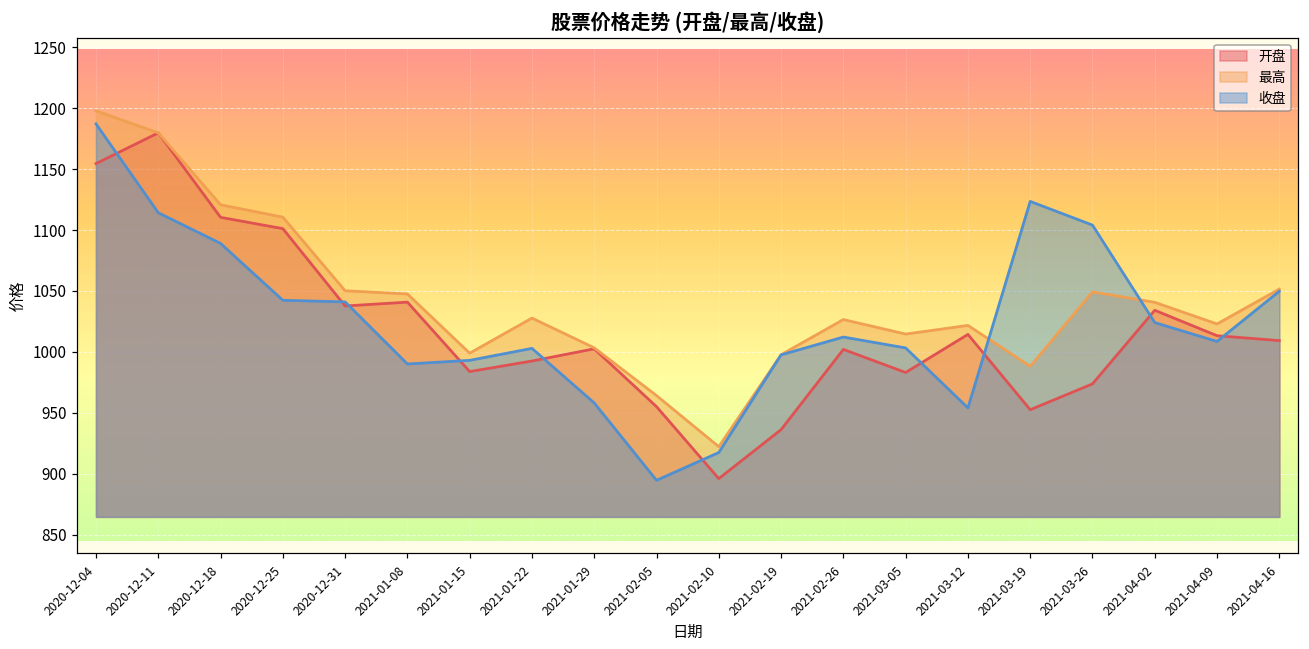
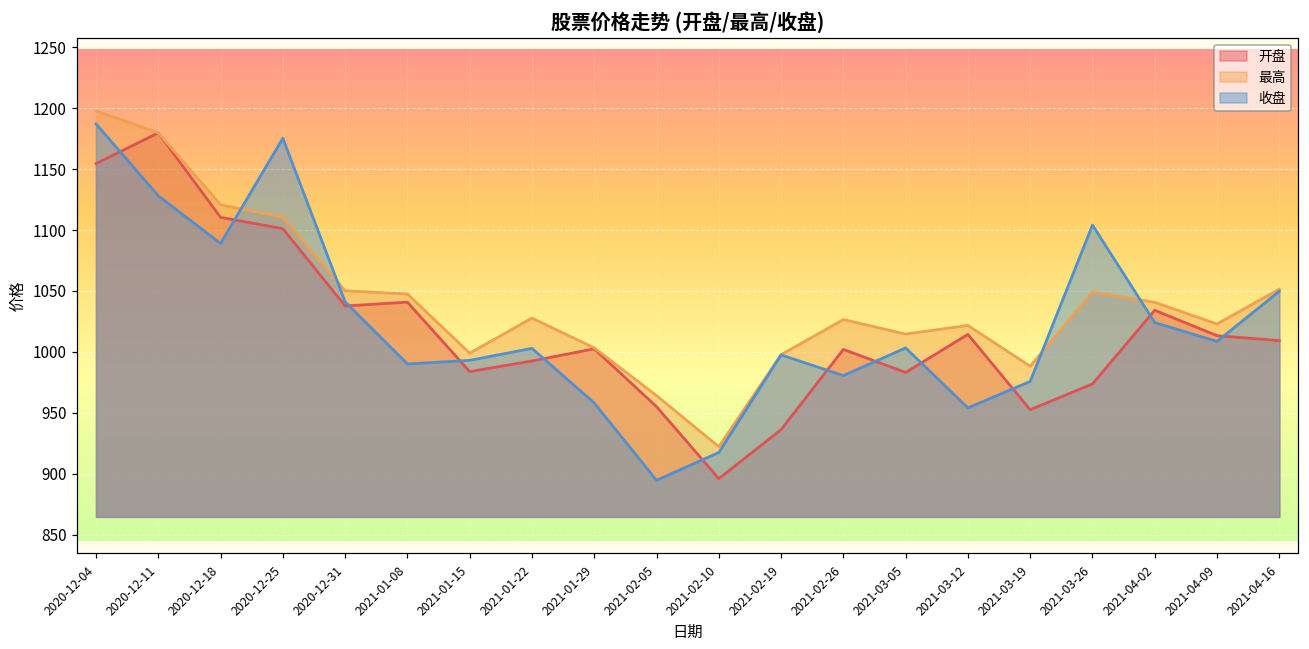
收盘, 2020-12-11: 1114 -> 1128
收盘, 2020-12-25: 1042 -> 1175
收盘, 2021-02-26: 1012 -> 980
收盘, 2021-03-19: 1124 -> 976
